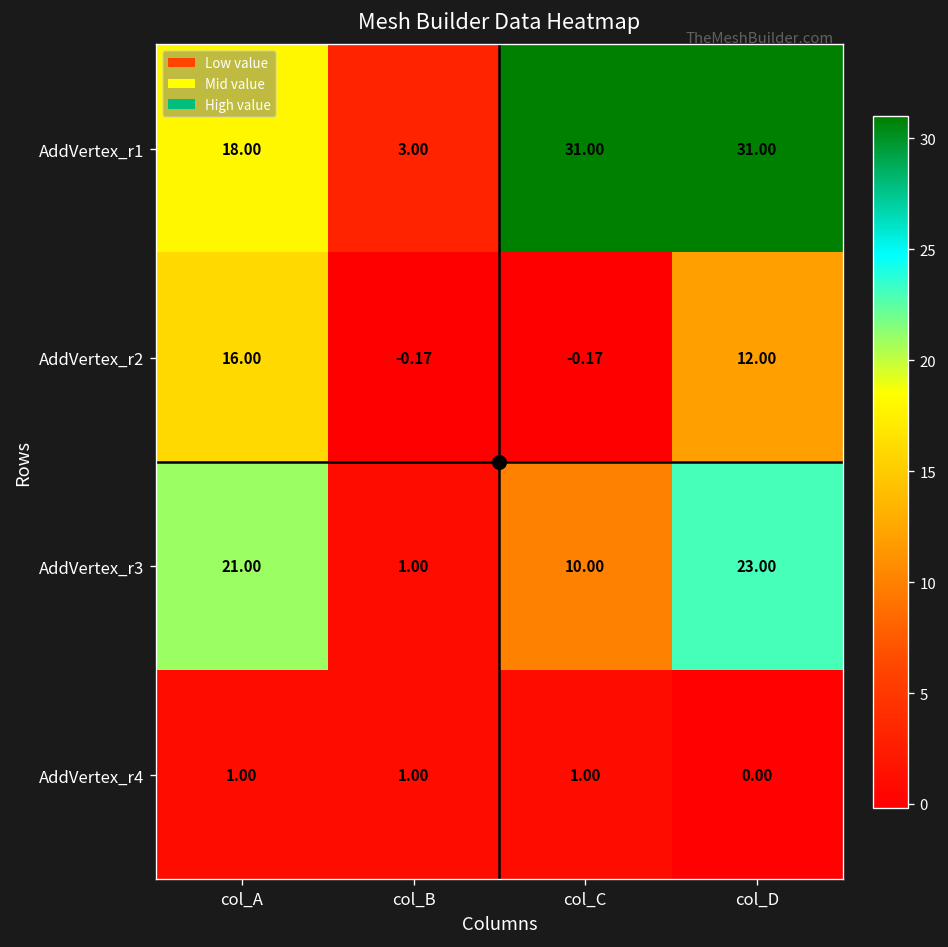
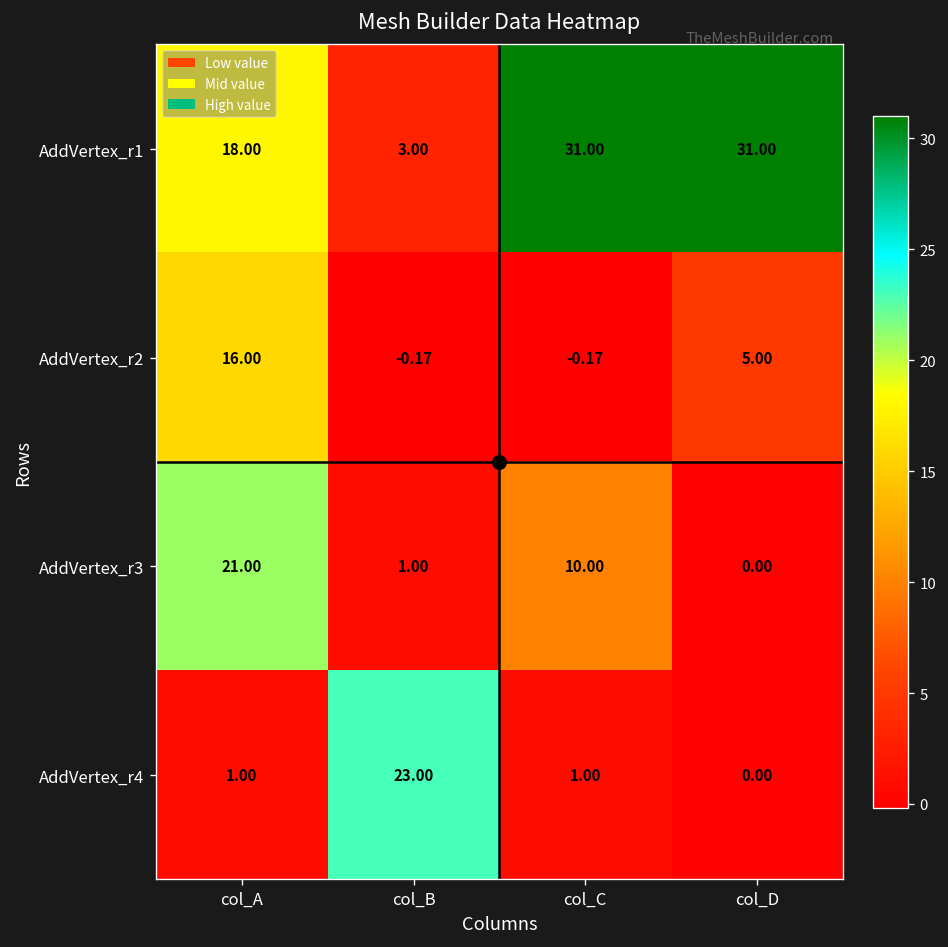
AddVertex_r2, col_D: 12.00 -> 5.00
AddVertex_r3, col_D: 23.00 -> 0.00
AddVertex_r4, col_B: 1.00 -> 23.00
